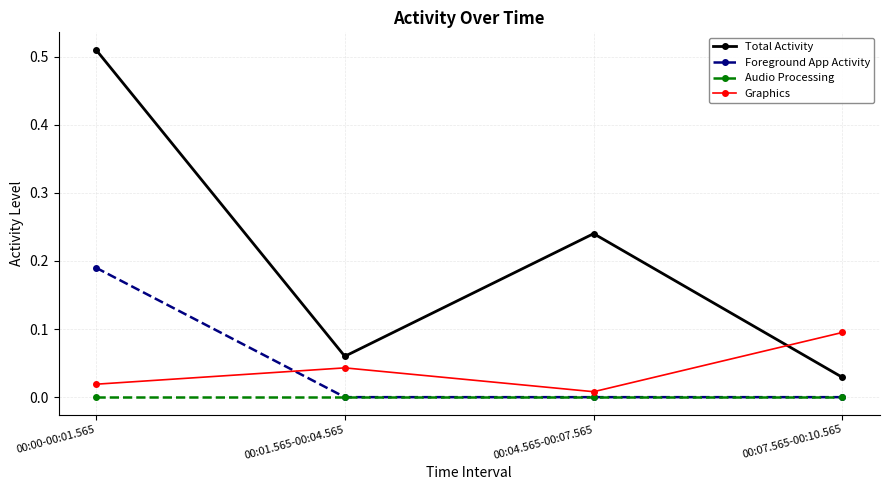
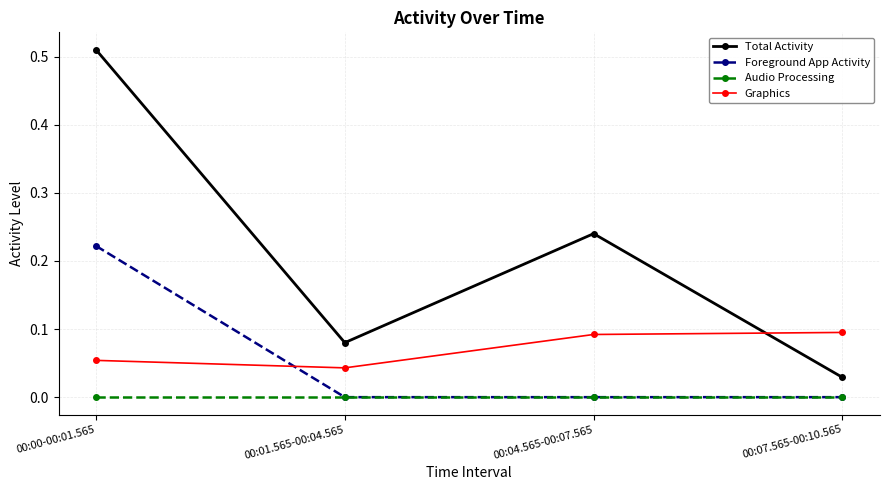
Foreground App Activity, 00:00-00:01.565: 0.19 -> 0.22
Graphics, 00:00-00:01.565: 0.02 -> 0.05
Total Activity, 00:01.565-00:04.565: 0.06 -> 0.08
Graphics, 00:04.565-00:07.565: 0.01 -> 0.09
